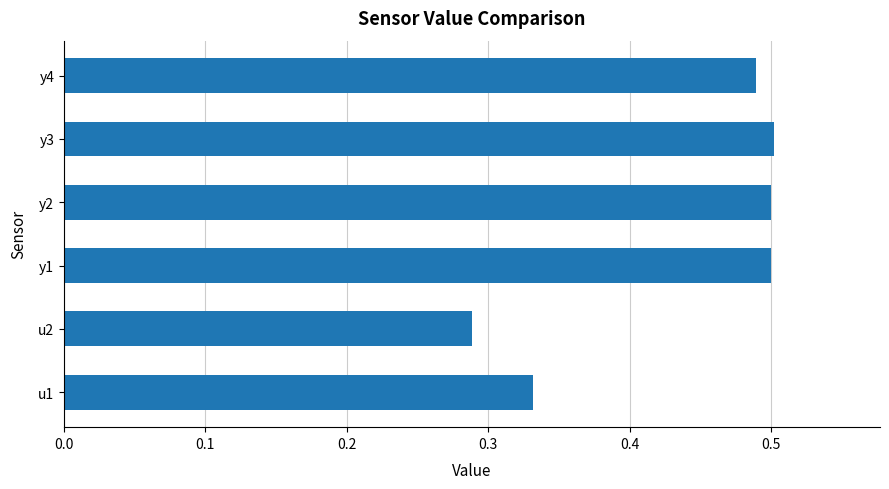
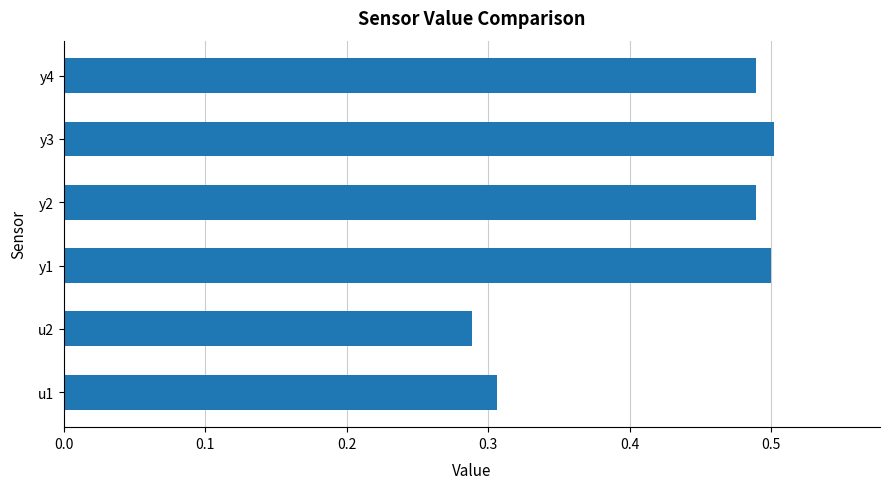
y2: 0.500 -> 0.489
u1: 0.331 -> 0.306
